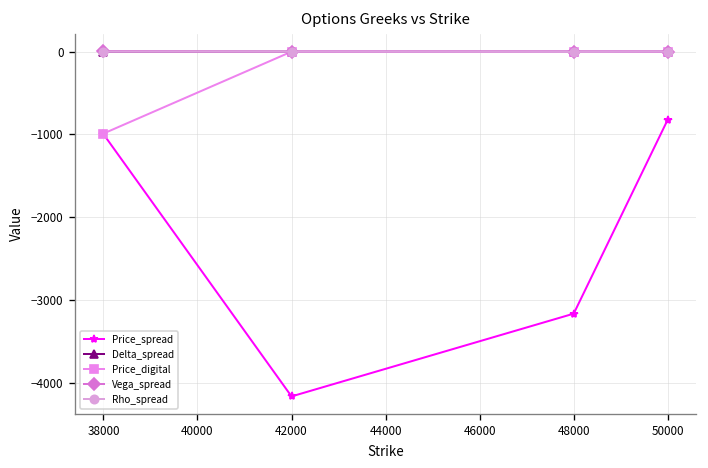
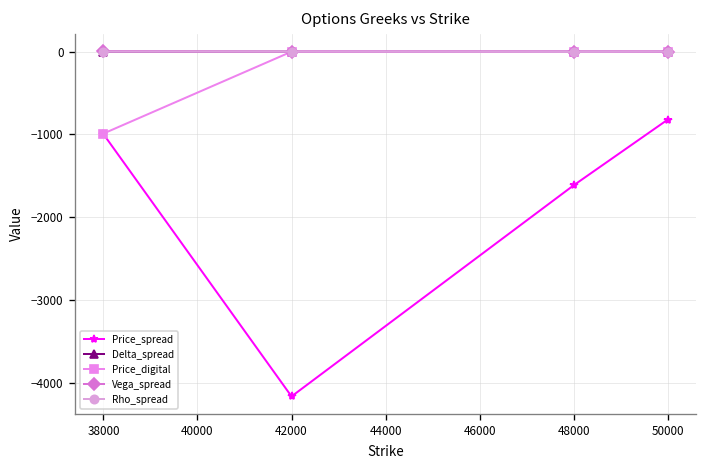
Price_spread, 48000: -3200 -> -1600
